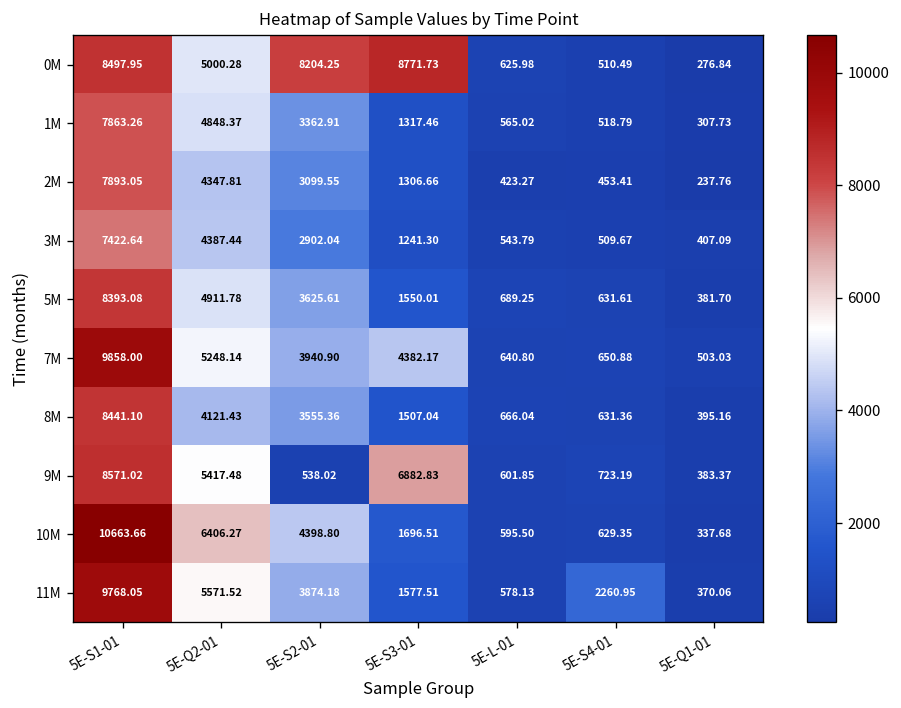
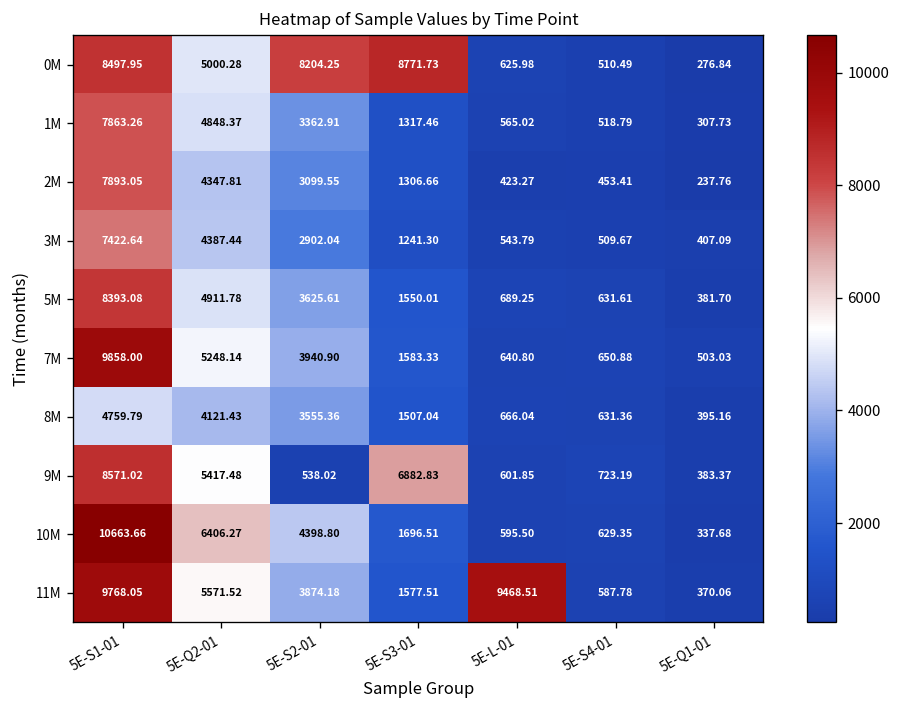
7M, 5E-S3-01: 4382.17 -> 1583.33
8M, 5E-S1-01: 8441.10 -> 4759.79
11M, 5E-L-01: 578.13 -> 9468.51
11M, 5E-S4-01: 2260.95 -> 587.78
